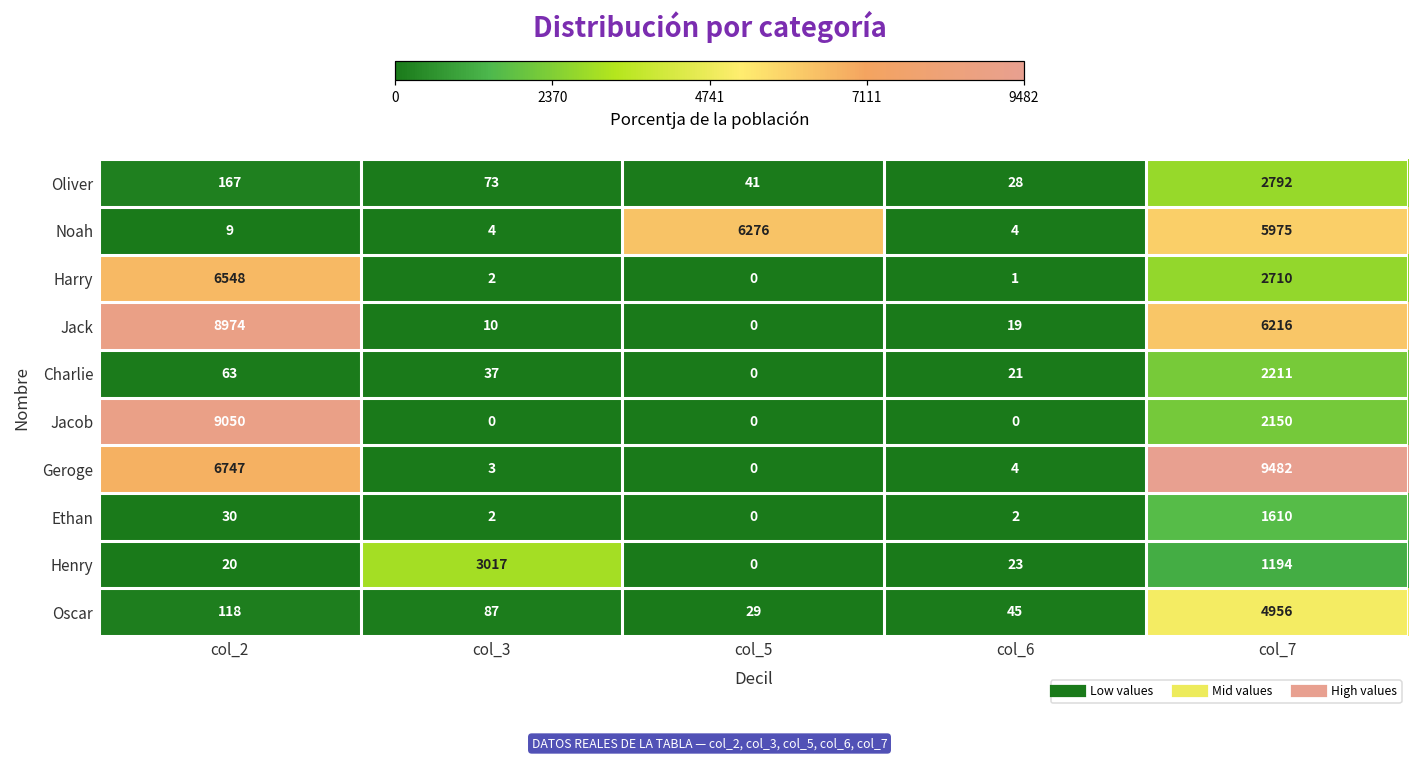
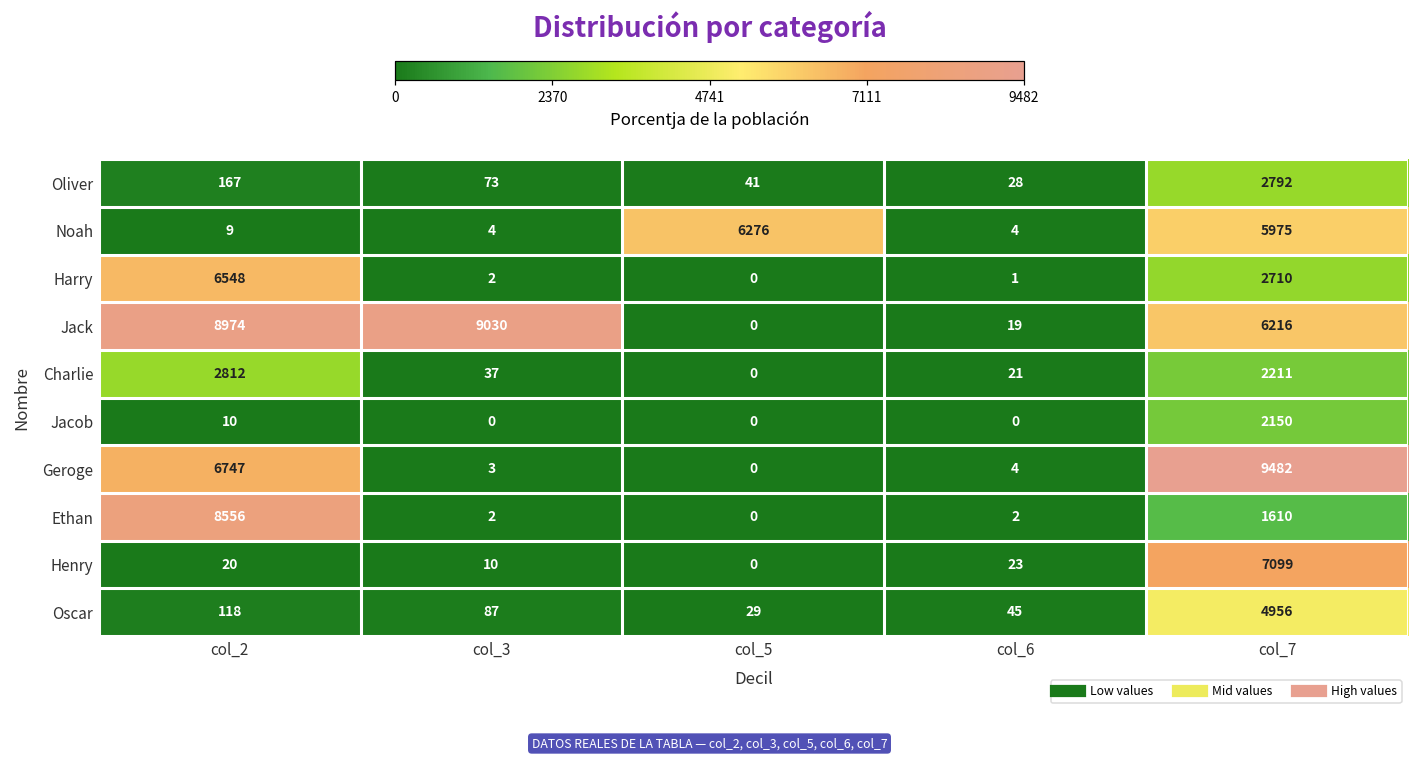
Jack, col_3: 10 -> 9030
Charlie, col_2: 63 -> 2812
Jacob, col_2: 9050 -> 10
Ethan, col_2: 30 -> 8556
Henry, col_3: 3017 -> 10
Henry, col_7: 1194 -> 7099
